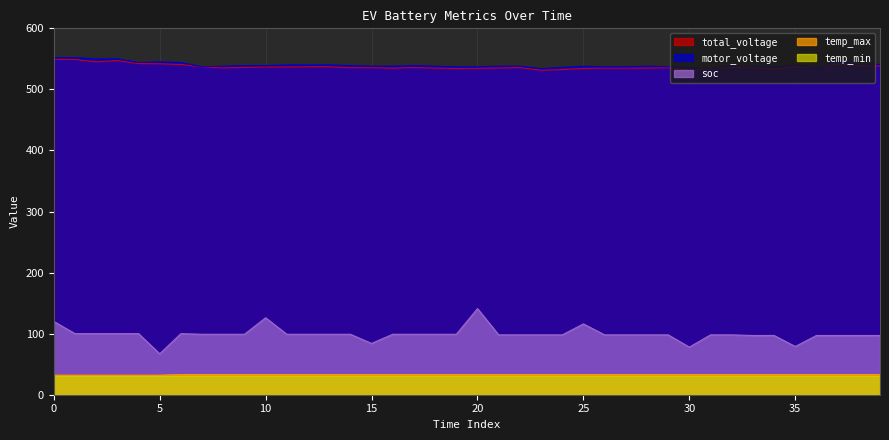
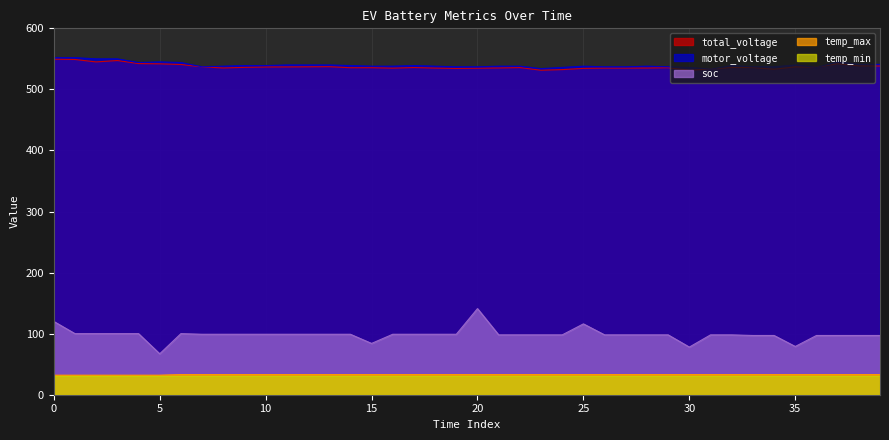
soc, 10: 130 -> 100
